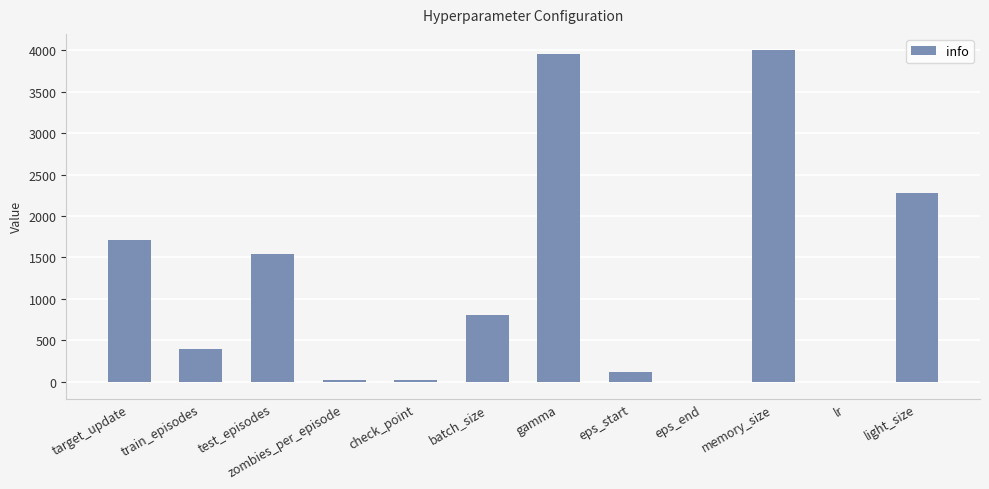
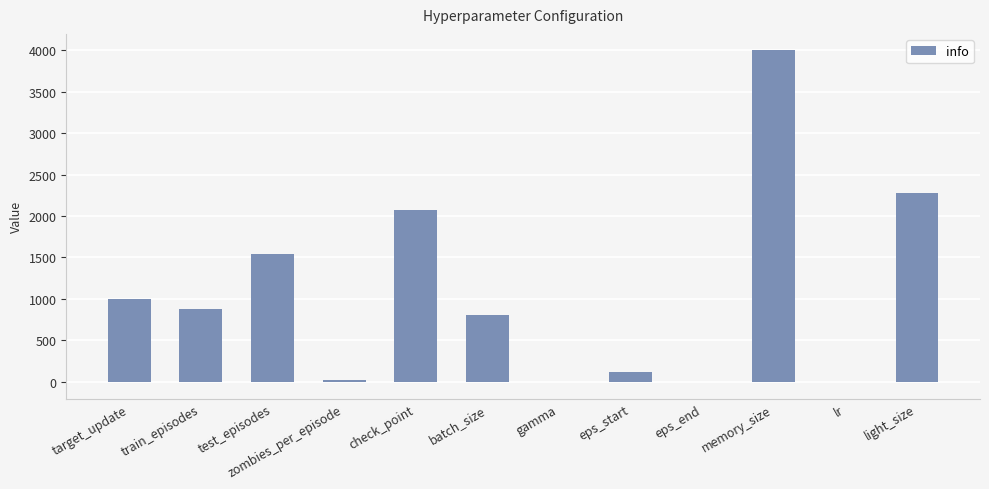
target_update: 1700 -> 1000
train_episodes: 400 -> 900
check_point: 0 -> 2100
gamma: 4000 -> 0
